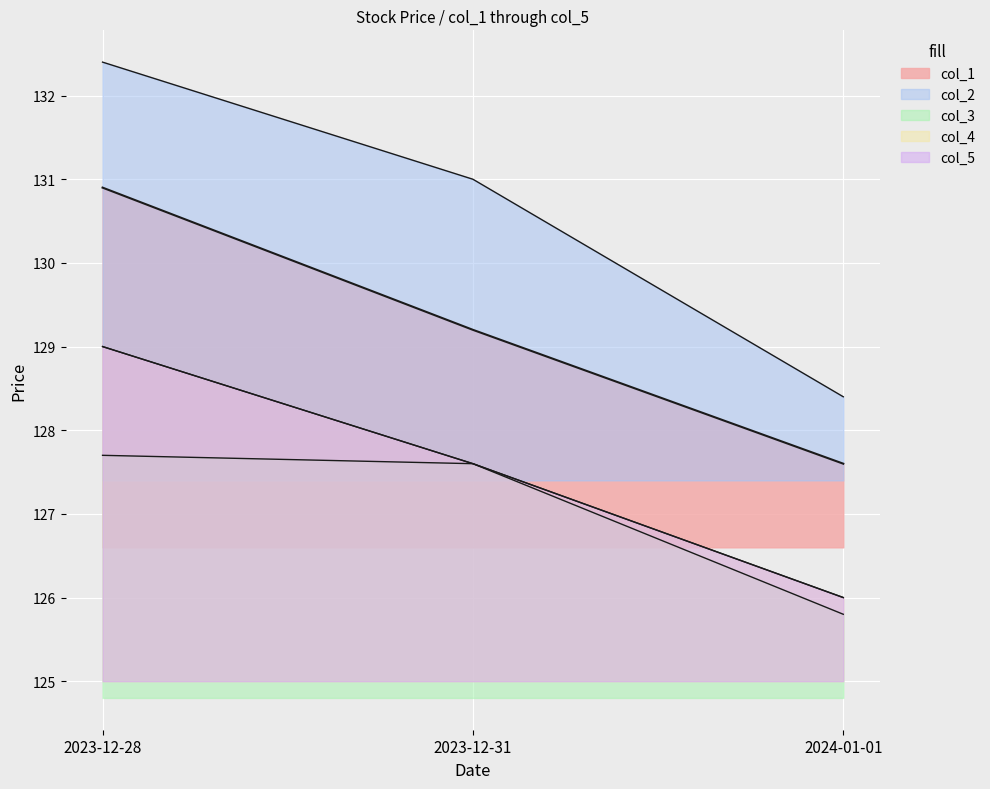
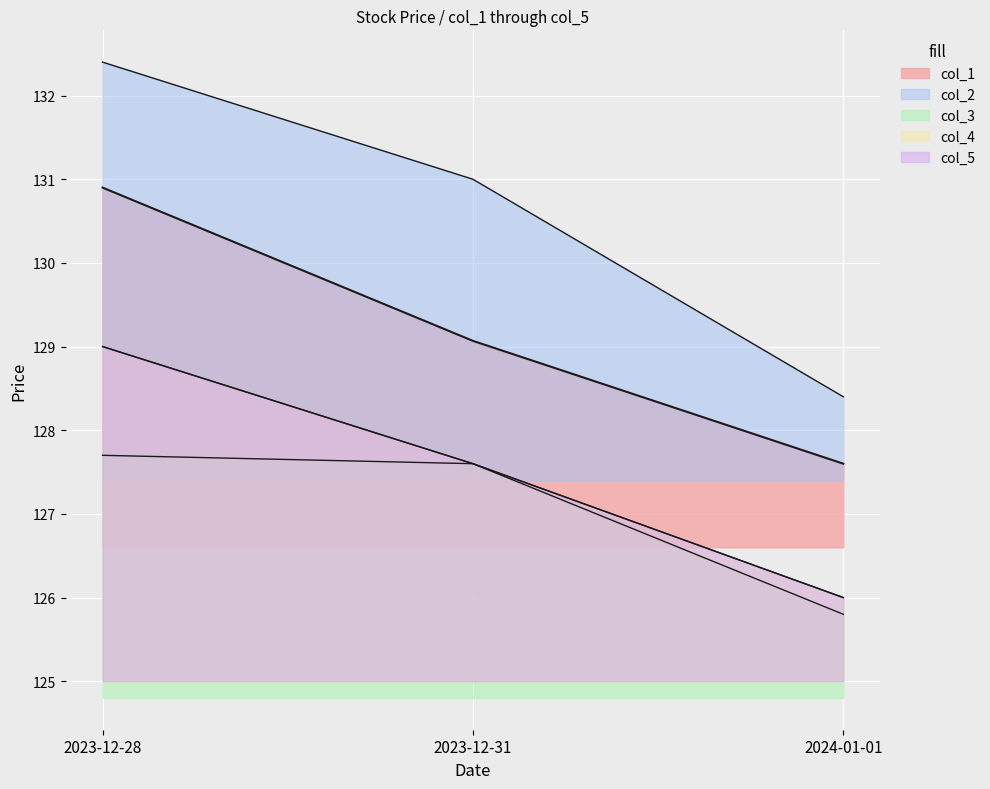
col_1, 2023-12-31: 129.2 -> 129.1
